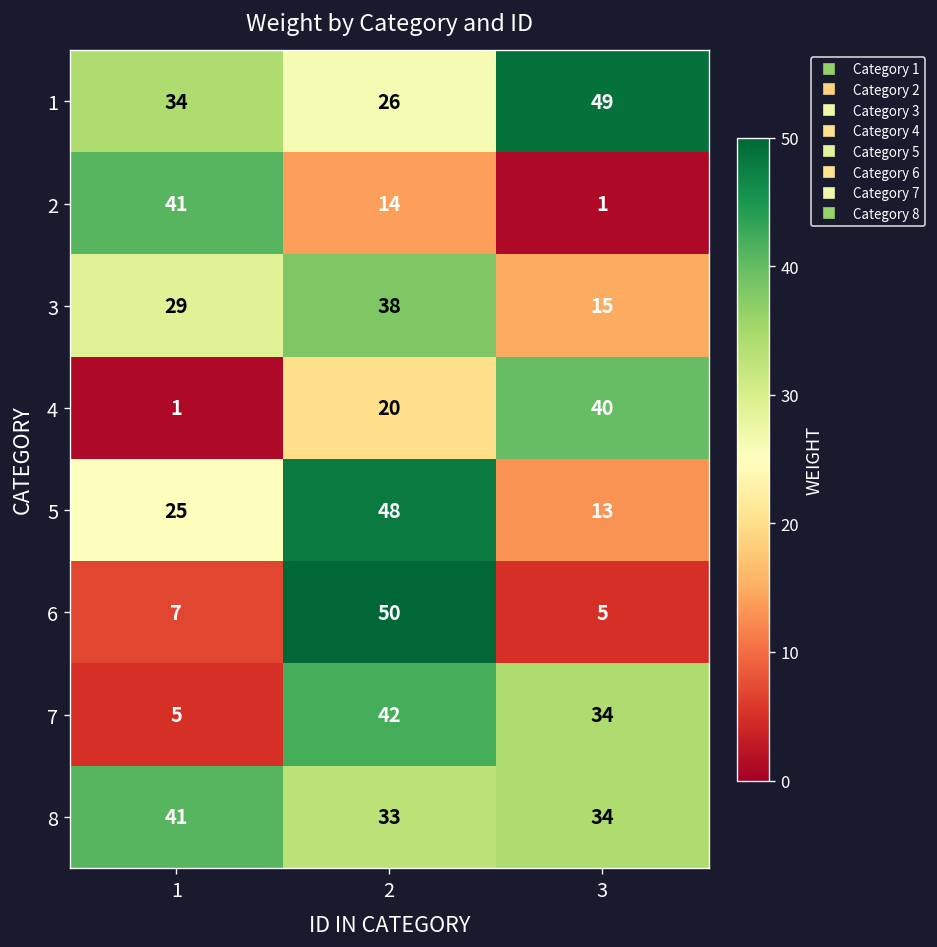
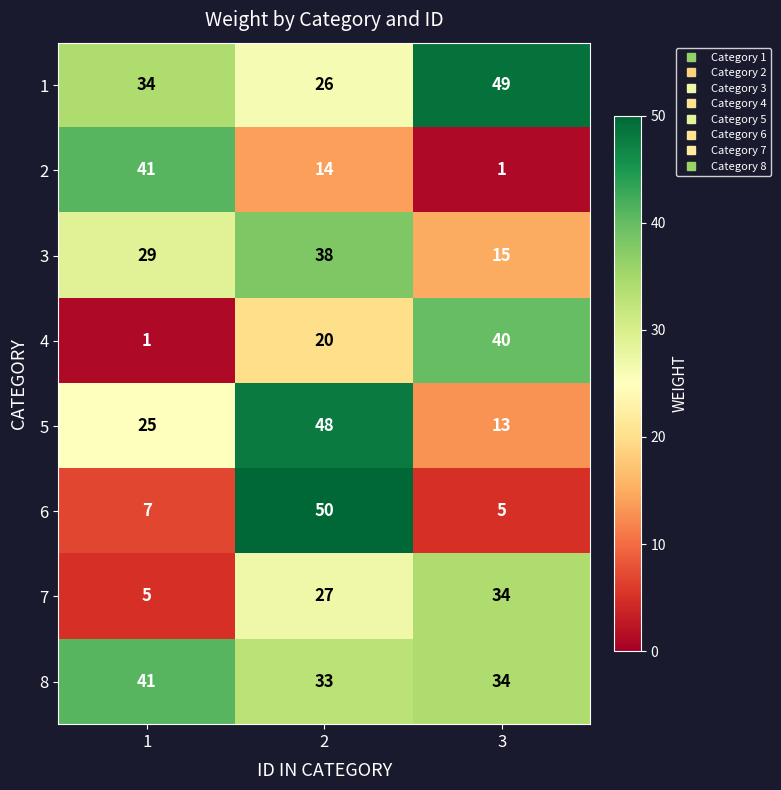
7, 2: 42 -> 27
